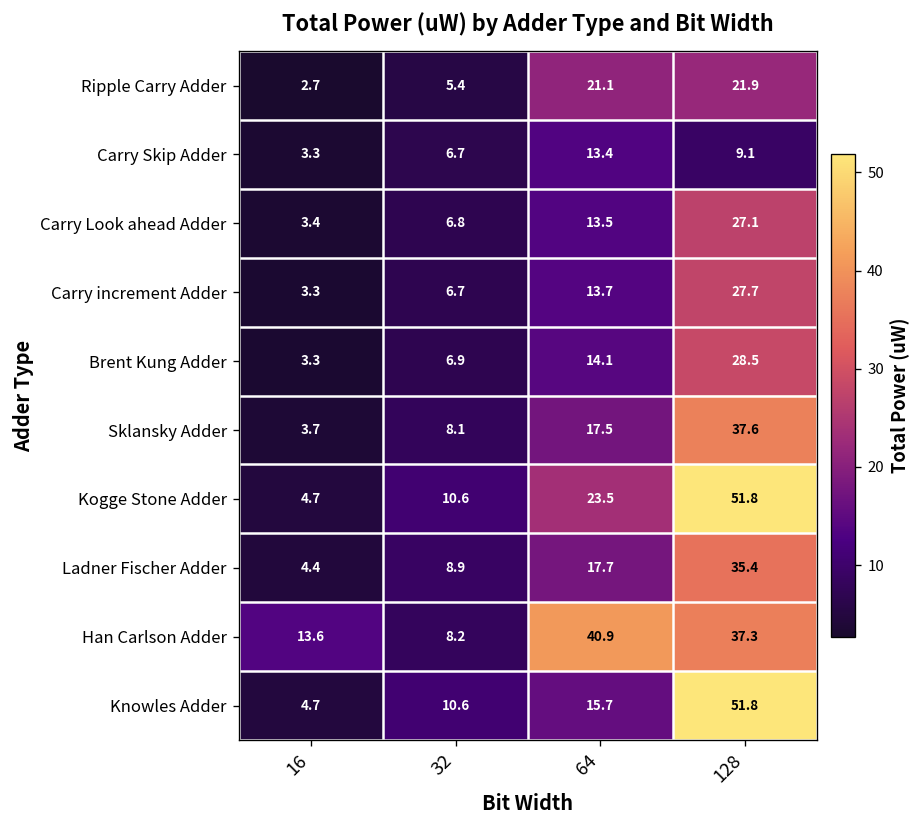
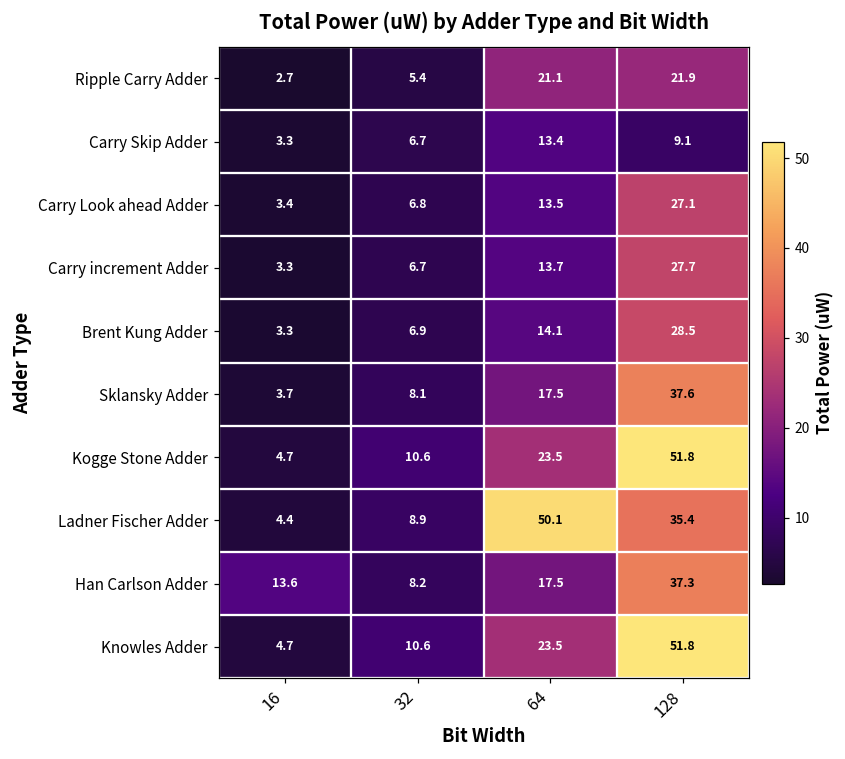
Ladner Fischer Adder, 64: 17.7 -> 50.1
Han Carlson Adder, 64: 40.9 -> 17.5
Knowles Adder, 64: 15.7 -> 23.5
